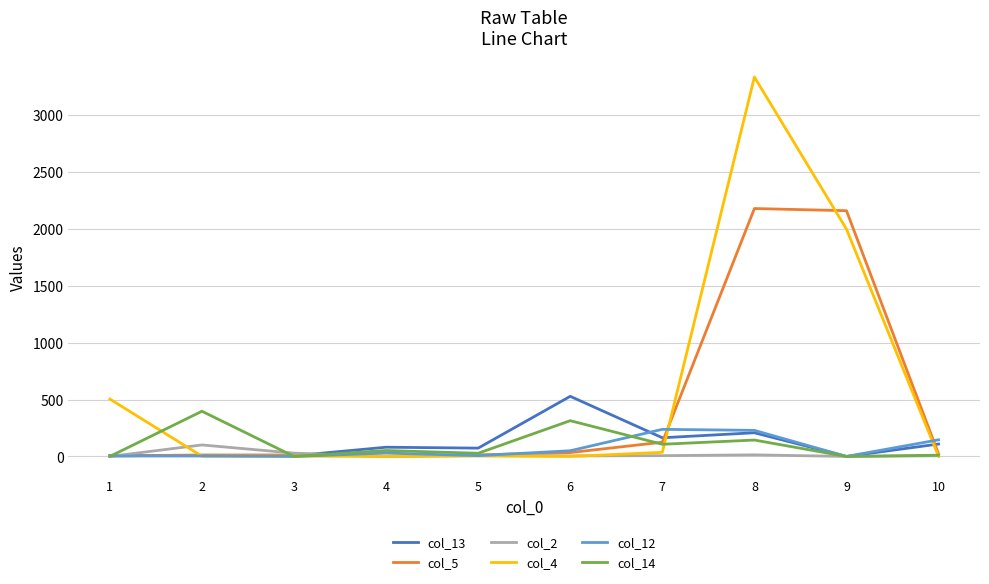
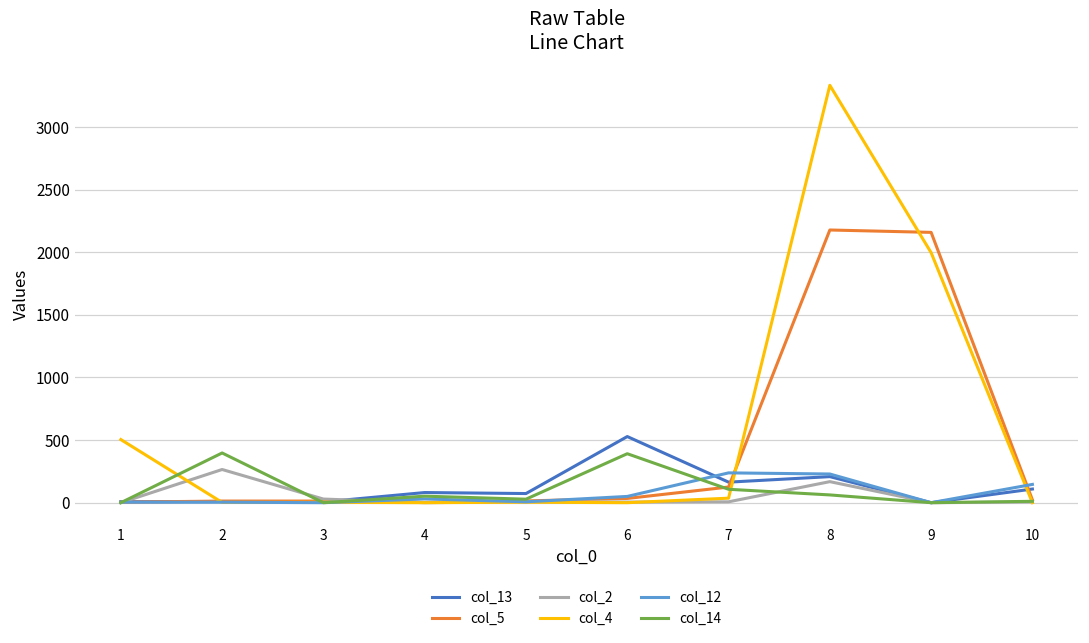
col_2, 2: 100 -> 270
col_14, 6: 310 -> 390
col_2, 8: 10 -> 170
col_14, 8: 140 -> 60
